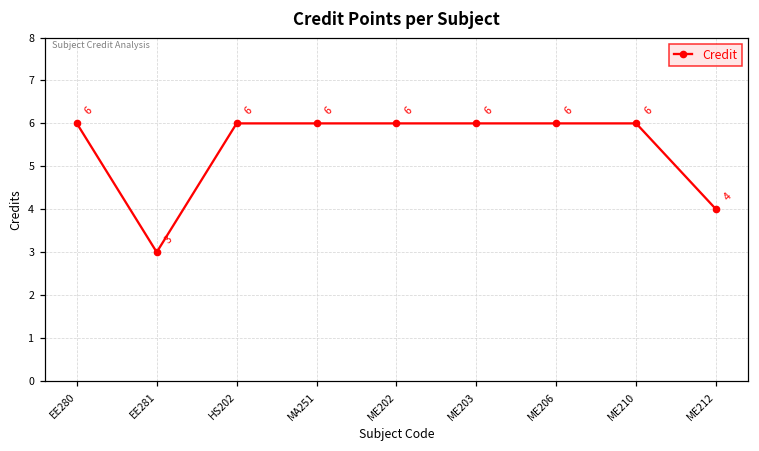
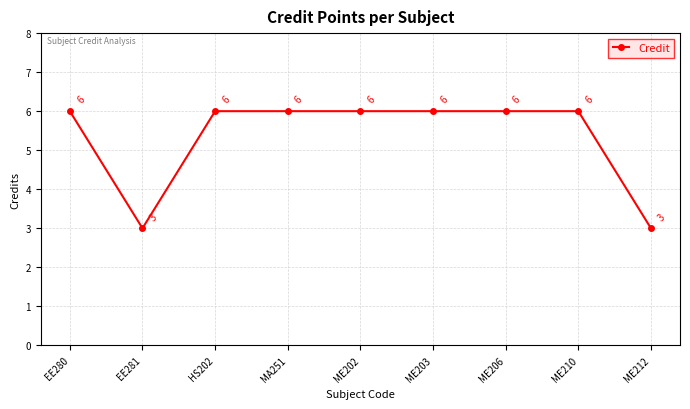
ME212: 4 -> 3
